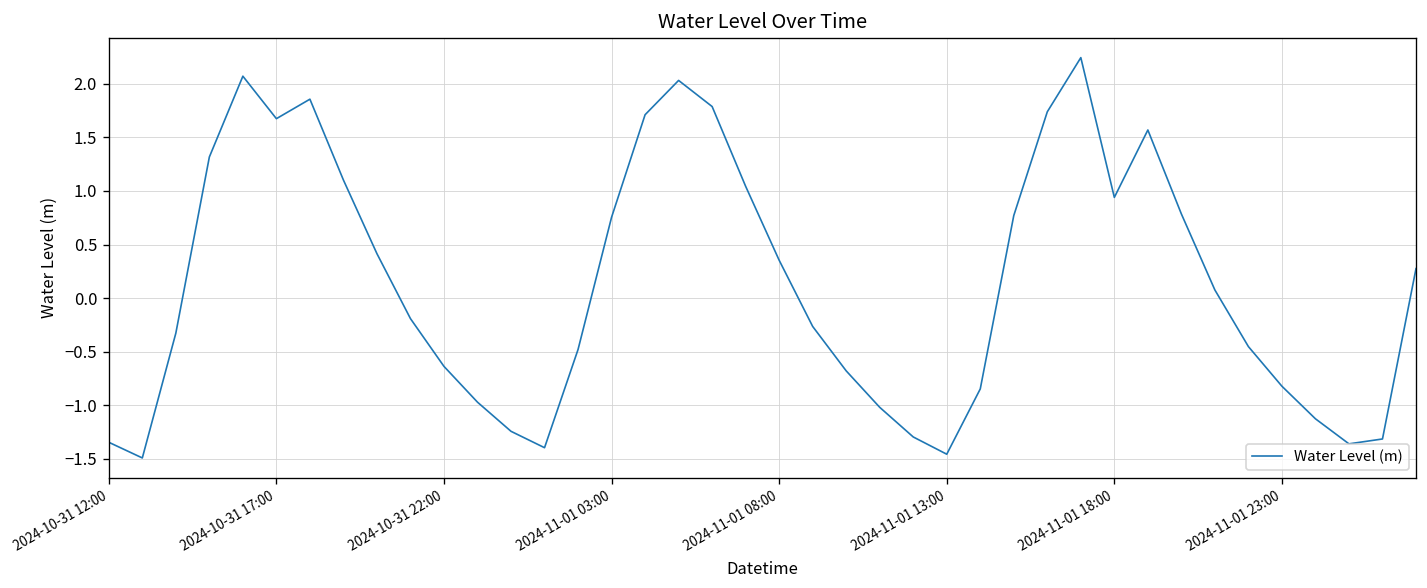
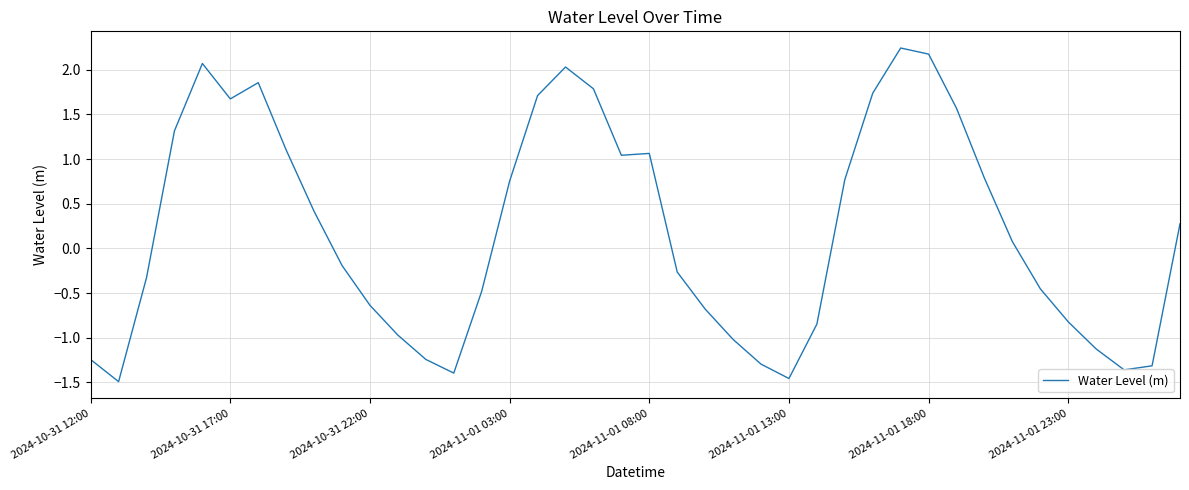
2024-10-31 12:00: -1.3 -> -1.2
2024-11-01 08:00: 0.4 -> 1.1
2024-11-01 18:00: 0.9 -> 2.2
